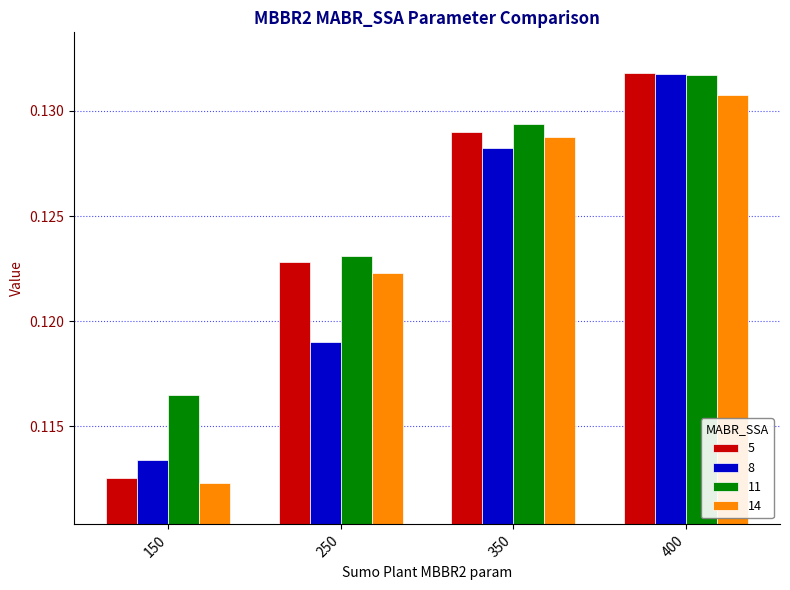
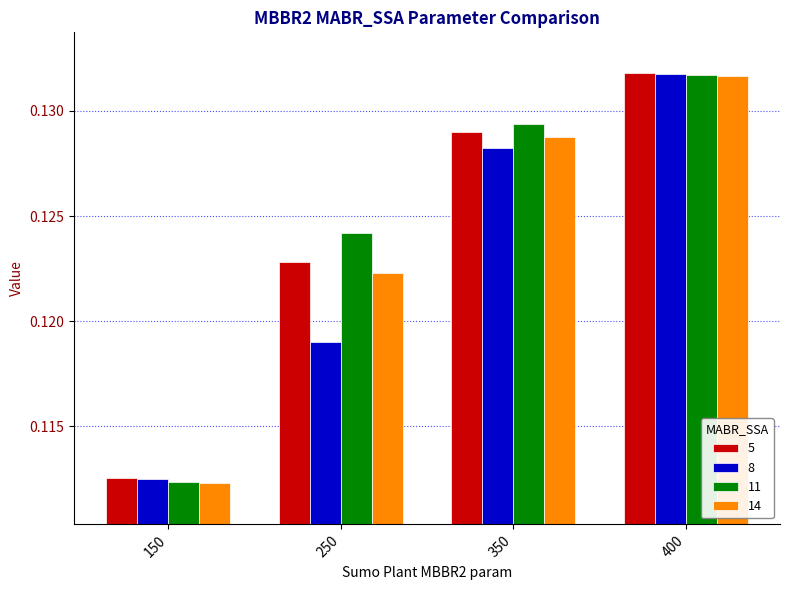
8, 150: 0.1134 -> 0.1125
11, 150: 0.1165 -> 0.1123
11, 250: 0.1231 -> 0.1242
14, 400: 0.1307 -> 0.1316
